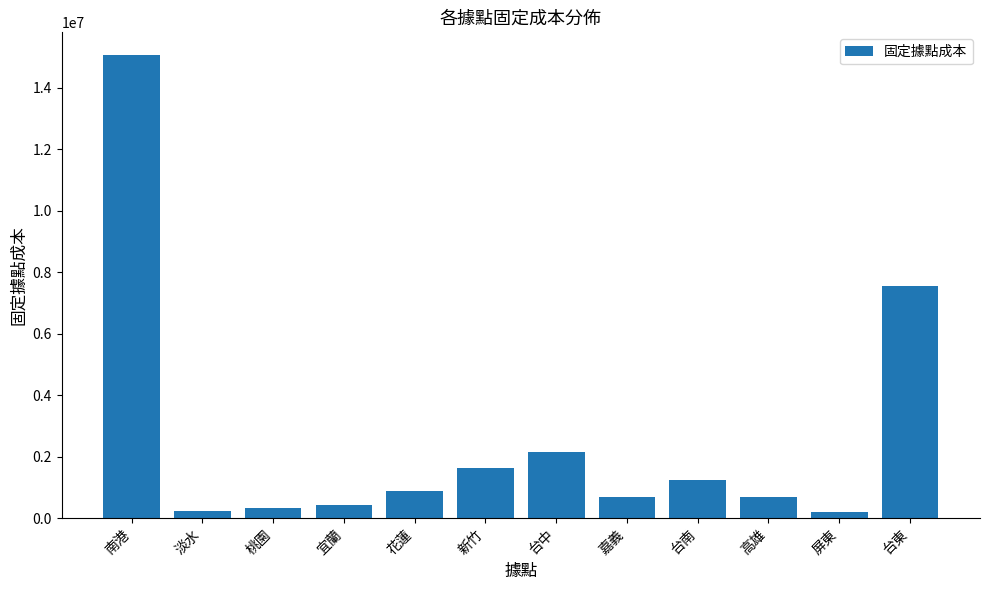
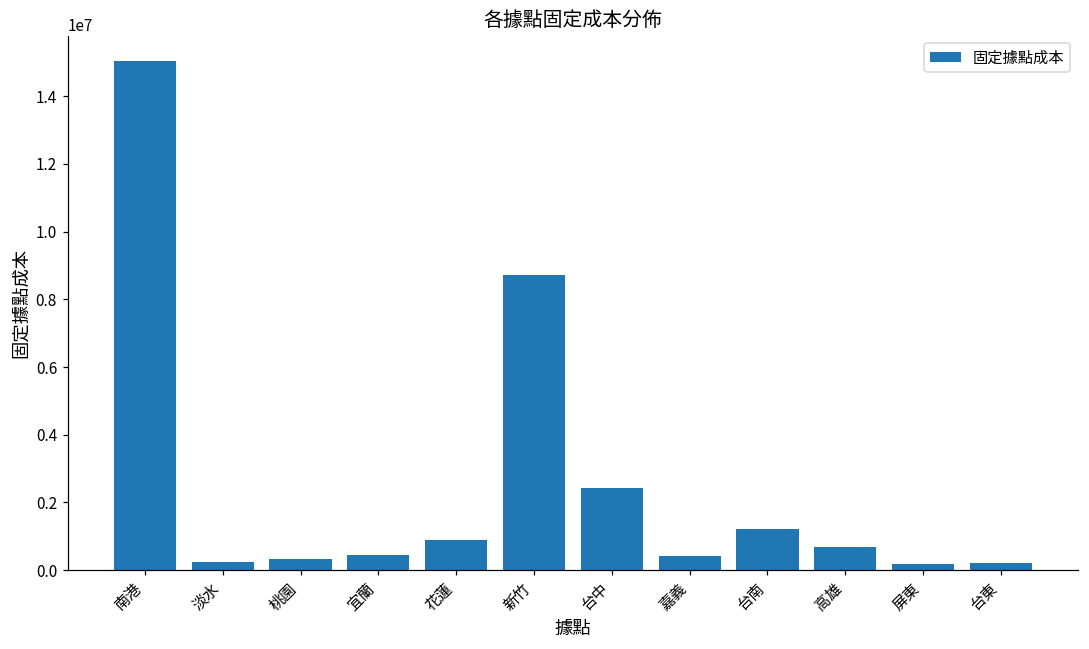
新竹: 1600000 -> 8700000
台中: 2100000 -> 2400000
嘉義: 700000 -> 400000
台東: 7600000 -> 200000
